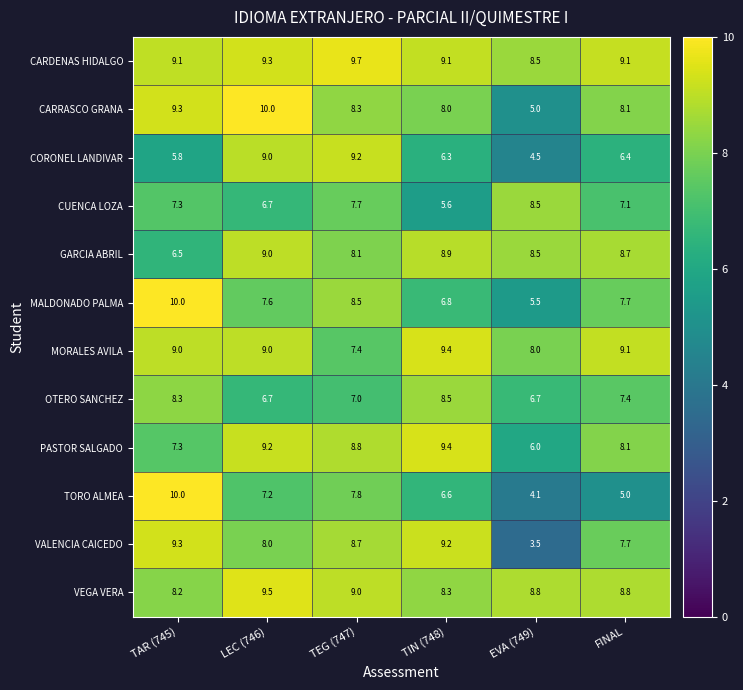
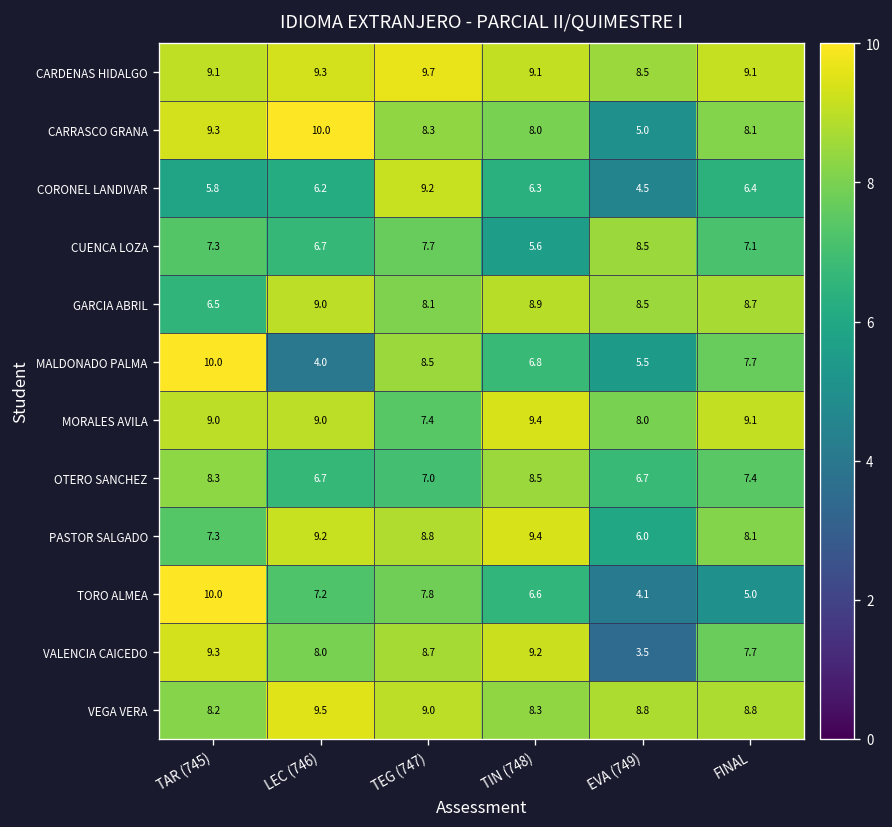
CORONEL LANDIVAR, LEC (746): 9.0 -> 6.2
MALDONADO PALMA, LEC (746): 7.6 -> 4.0
